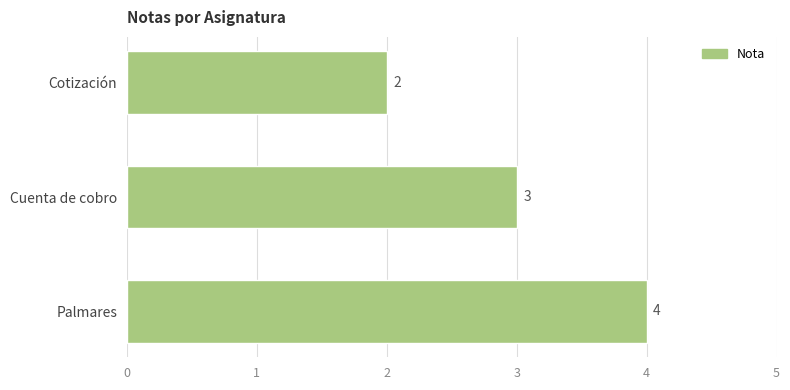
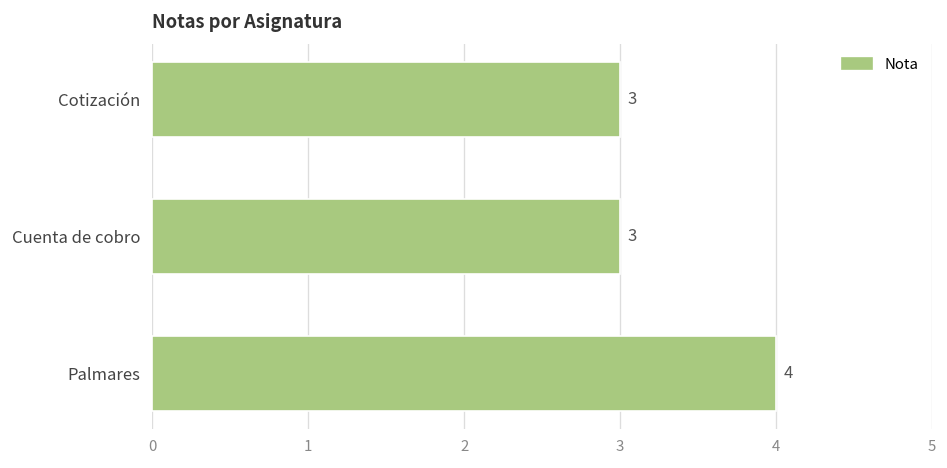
Cotización: 2 -> 3
